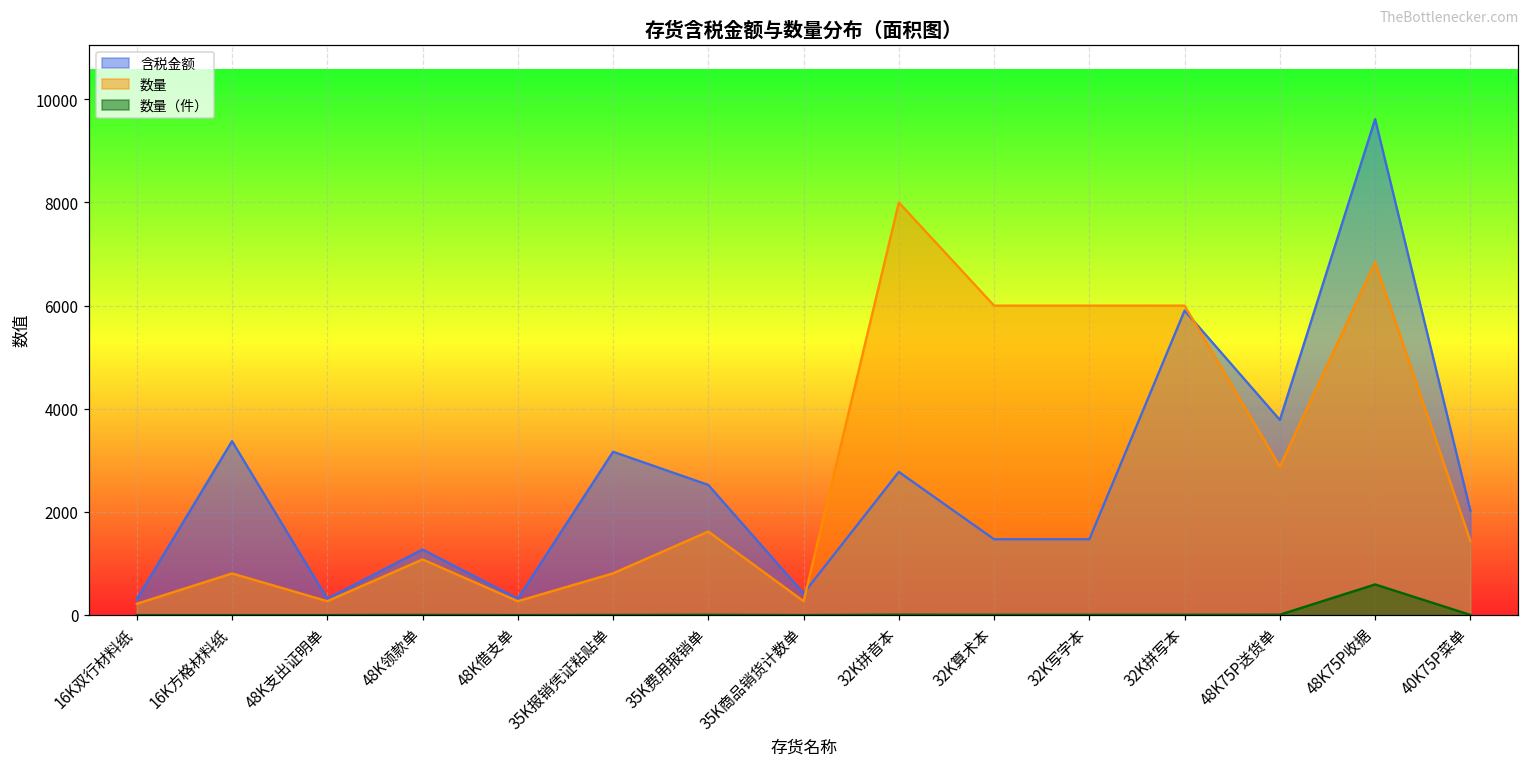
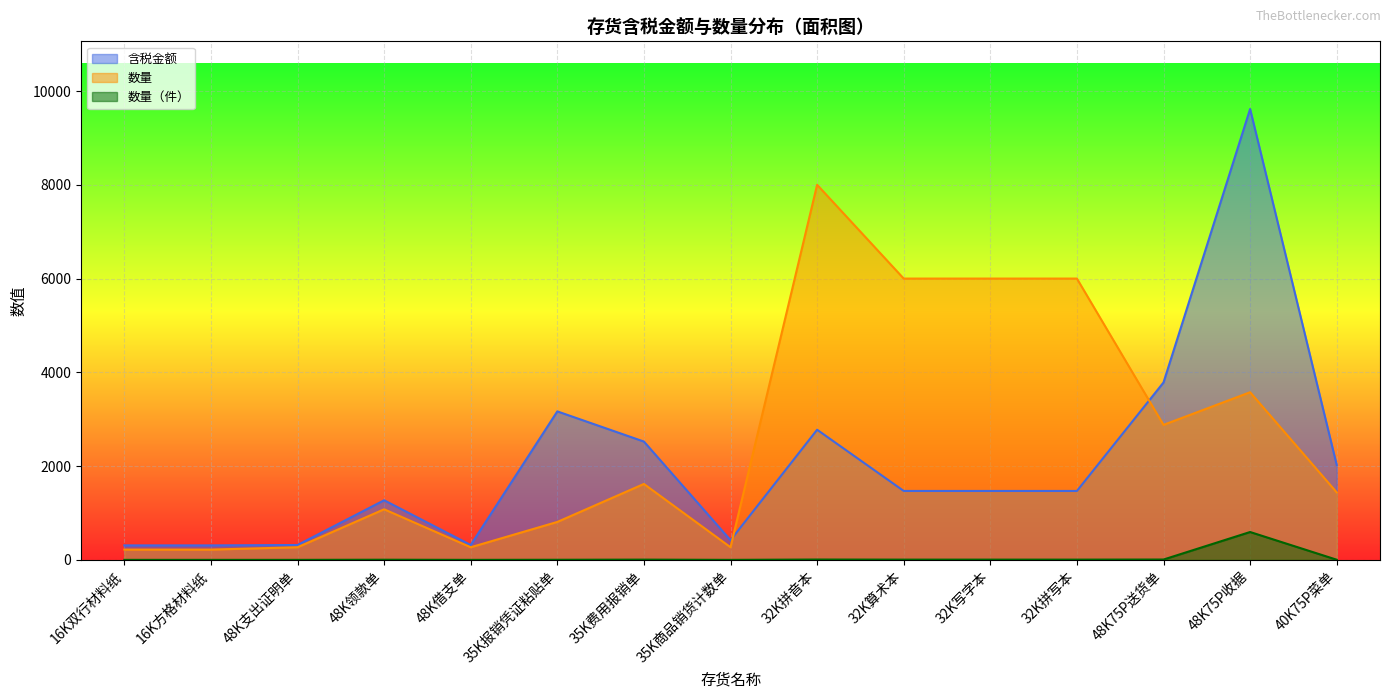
含税金额, 16K方格材料纸: 3400 -> 300
数量, 16K方格材料纸: 800 -> 200
含税金额, 32K拼写本: 5900 -> 1500
数量, 48K75P收据: 6800 -> 3600
